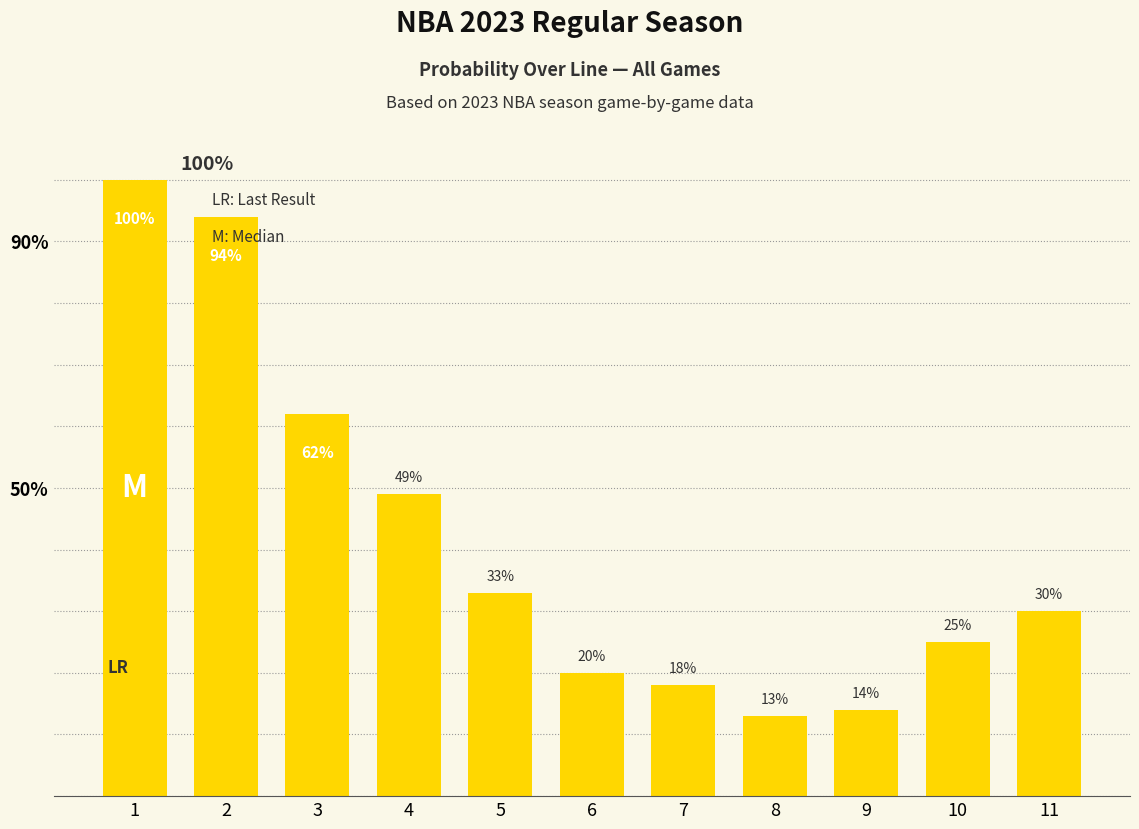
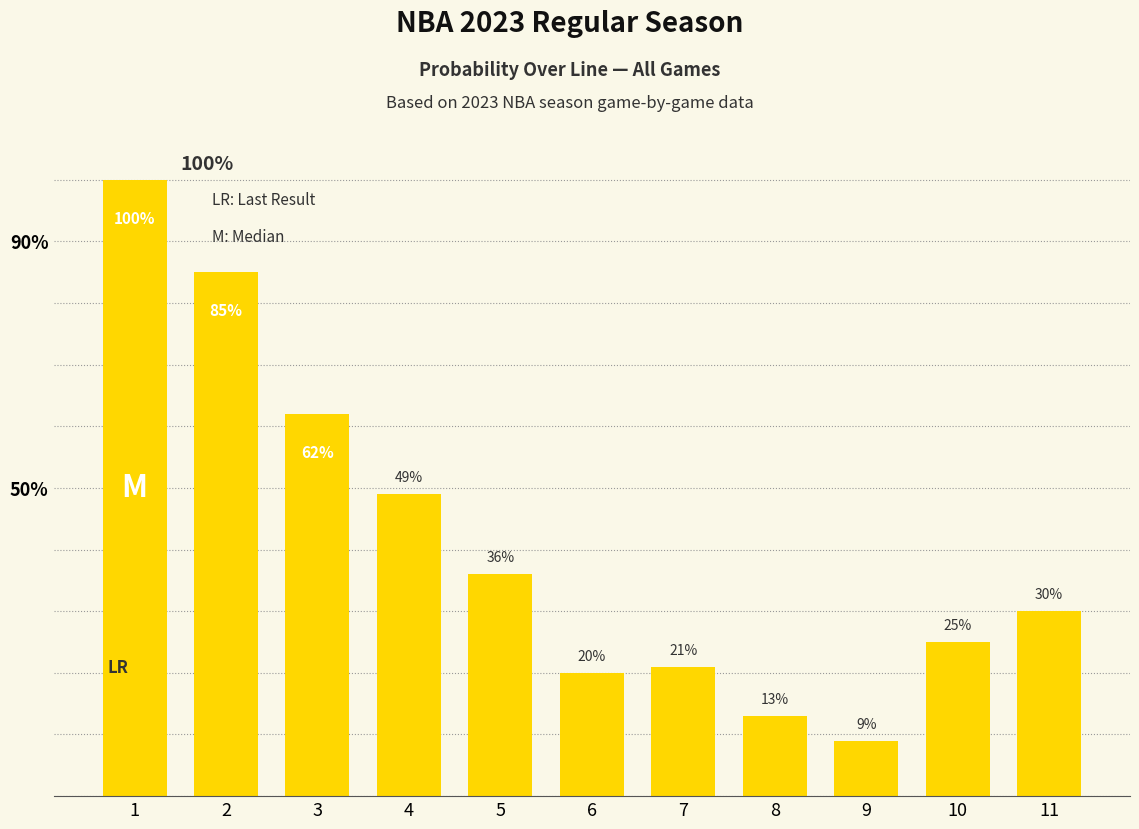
2: 94% -> 85%
5: 33% -> 36%
7: 18% -> 21%
9: 14% -> 9%
